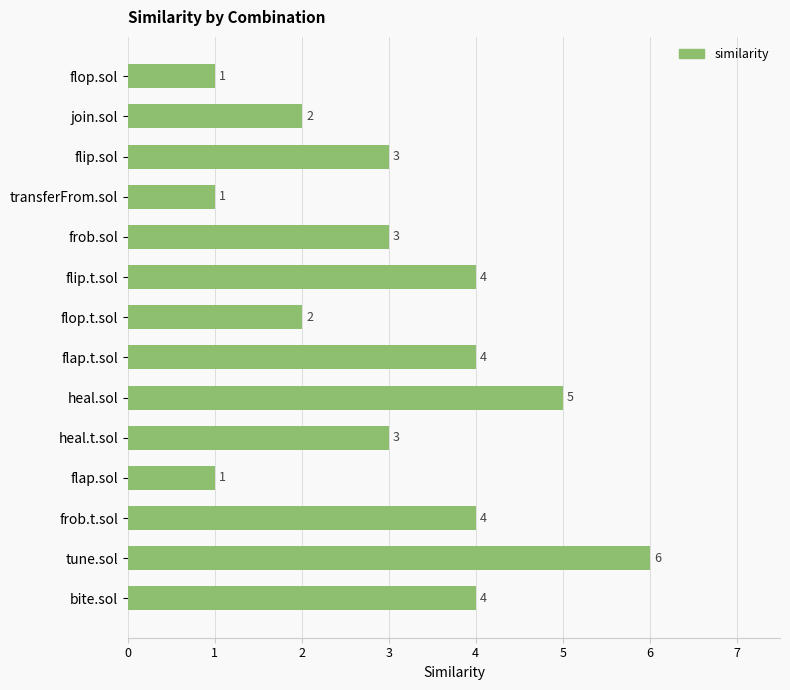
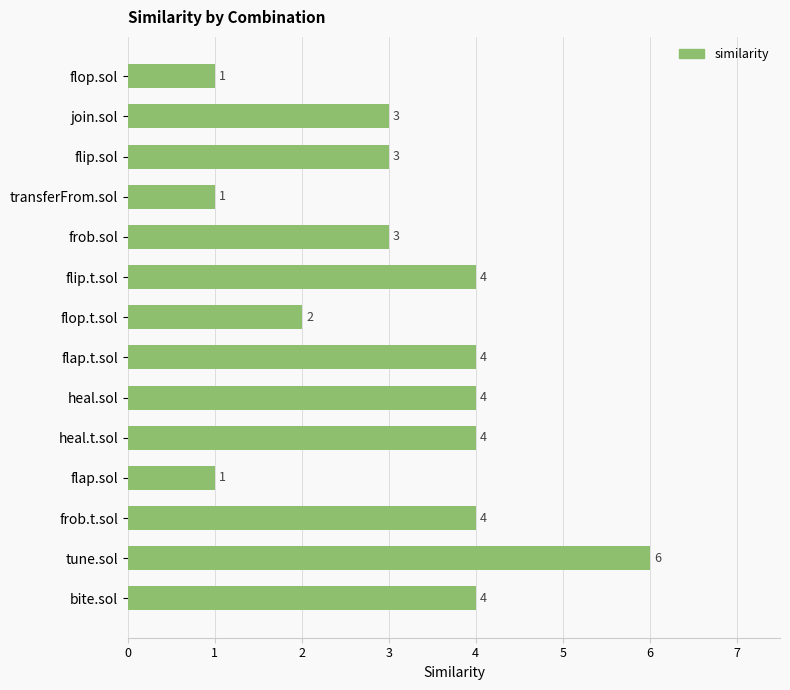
join.sol: 2 -> 3
heal.sol: 5 -> 4
heal.t.sol: 3 -> 4
